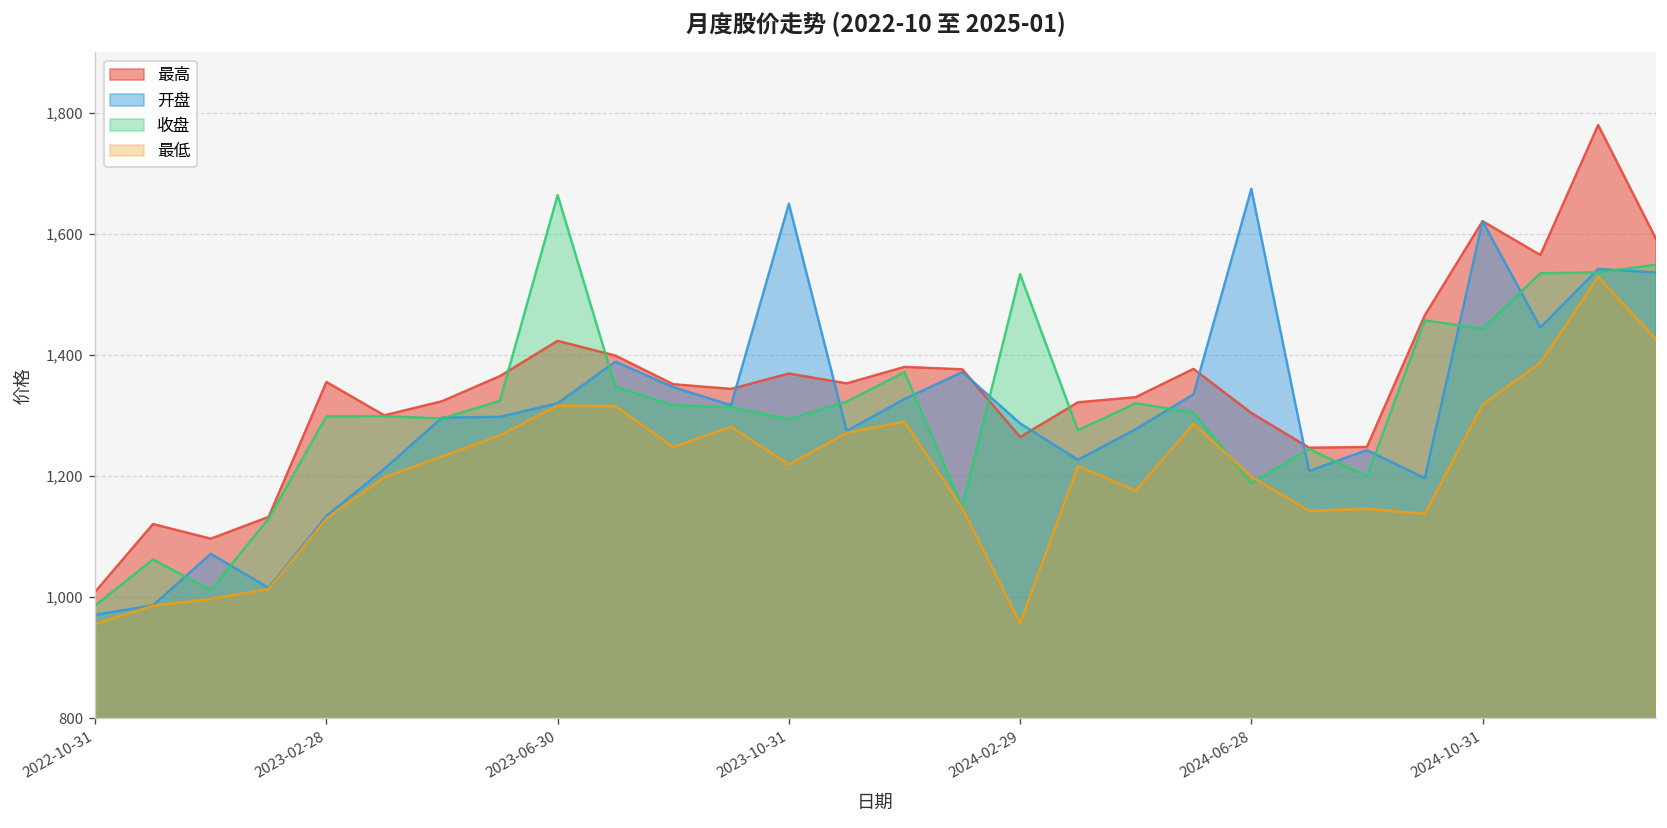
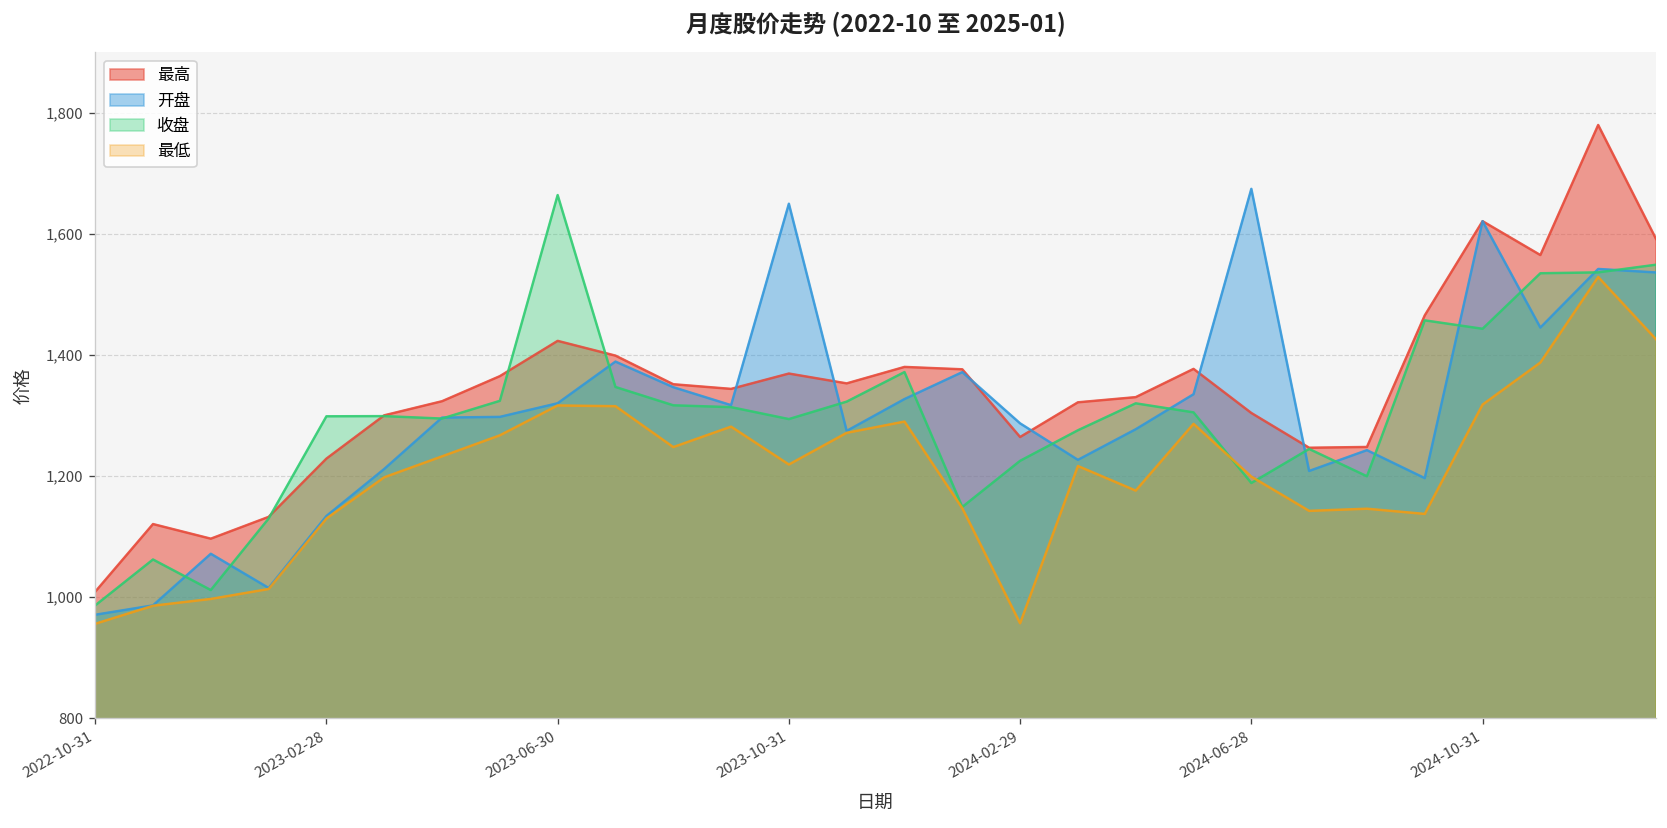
最高, 2023-02-28: 1,360 -> 1,230
收盘, 2024-02-29: 1,530 -> 1,230
